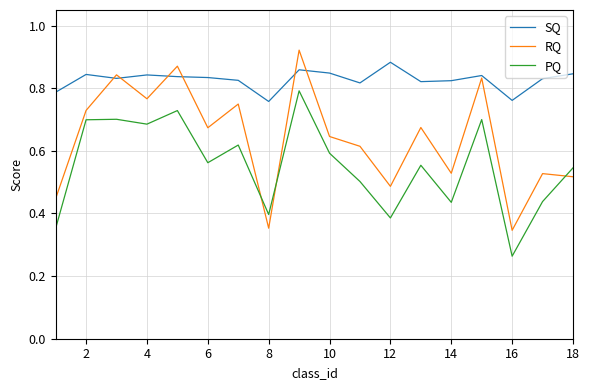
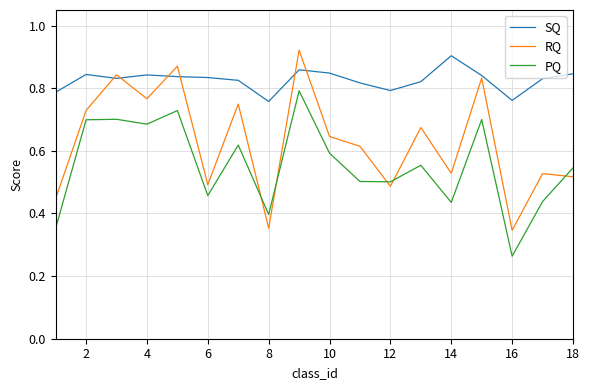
RQ, 6: 0.67 -> 0.49
PQ, 6: 0.56 -> 0.46
SQ, 12: 0.88 -> 0.79
PQ, 12: 0.39 -> 0.50
SQ, 14: 0.82 -> 0.90
